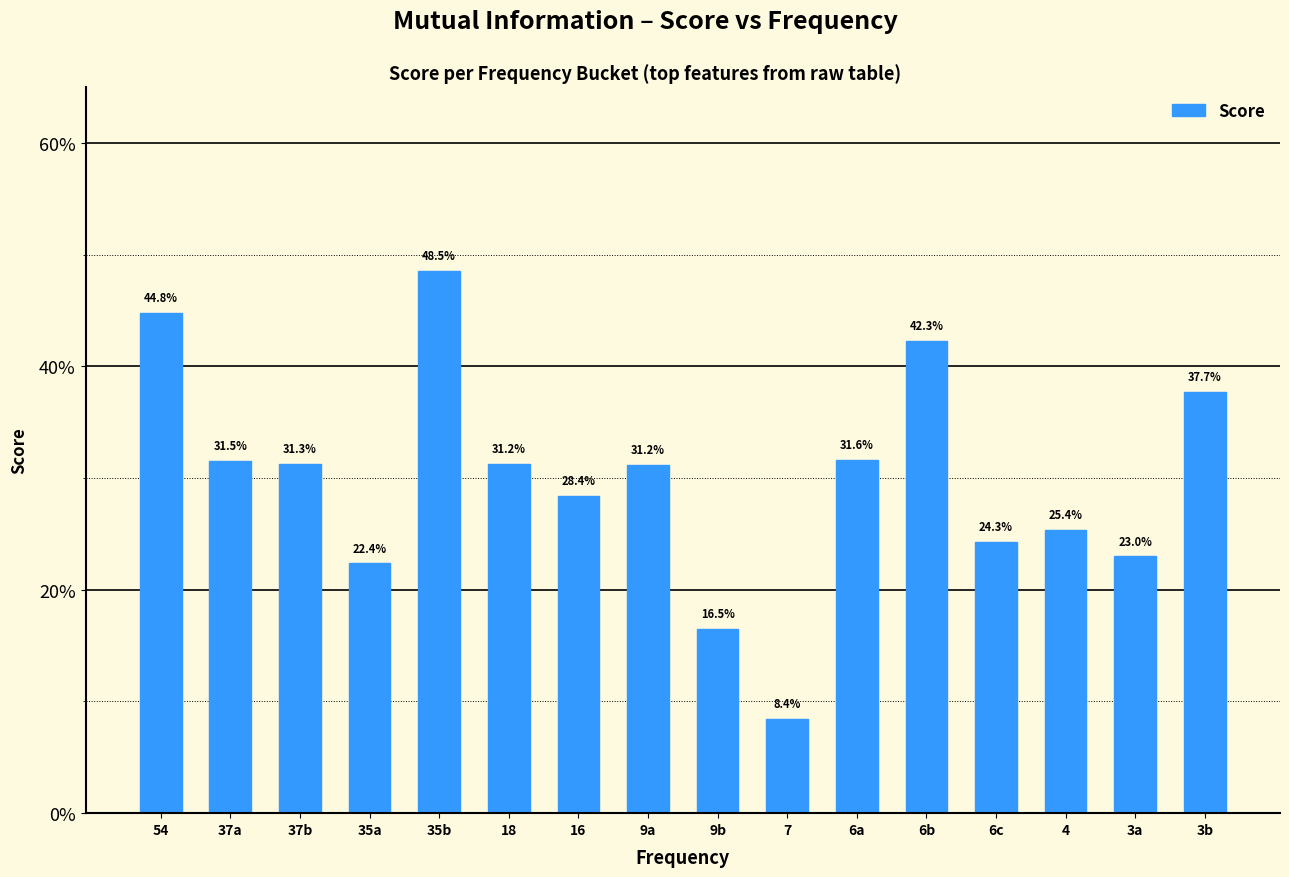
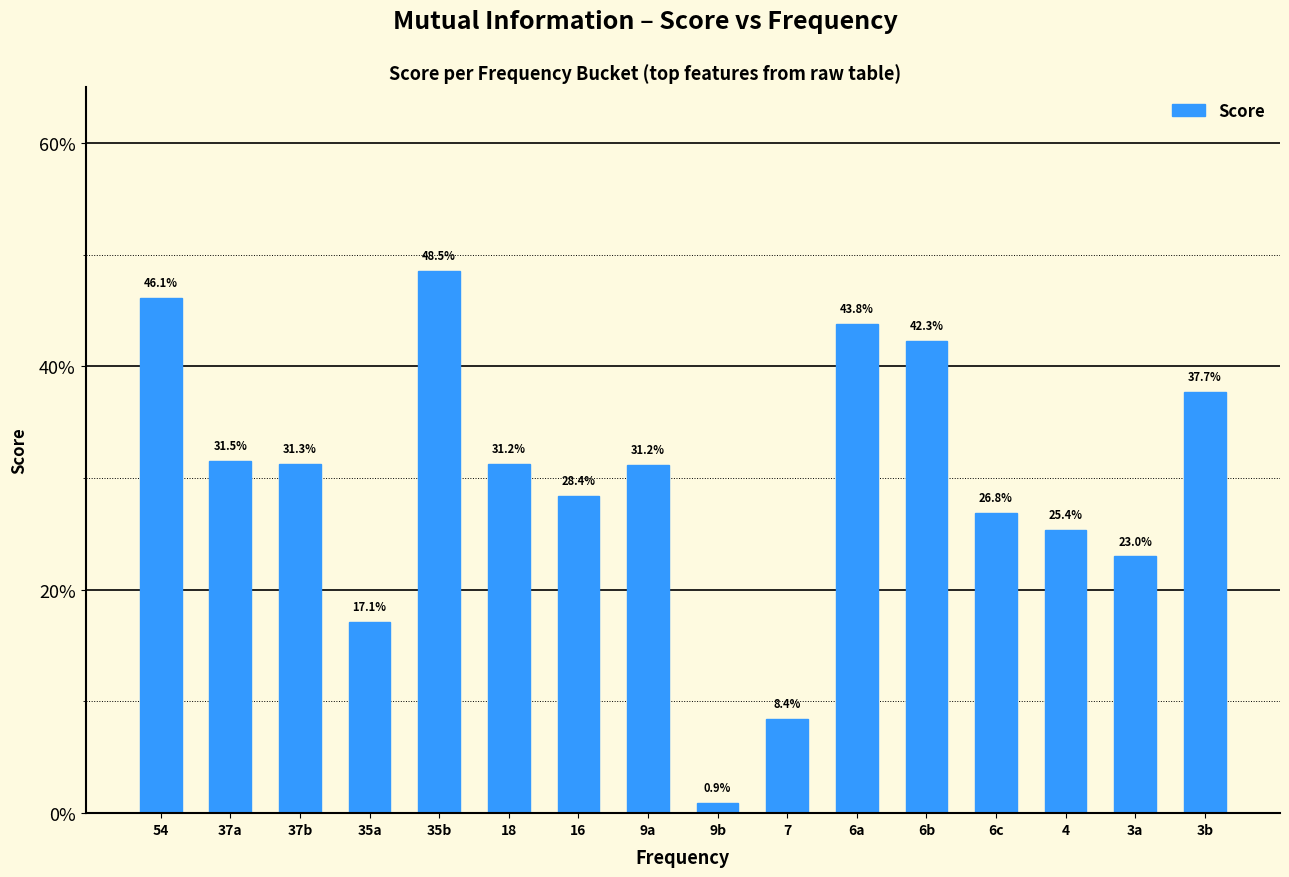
54: 44.8% -> 46.1%
35a: 22.4% -> 17.1%
9b: 16.5% -> 0.9%
6a: 31.6% -> 43.8%
6c: 24.3% -> 26.8%
